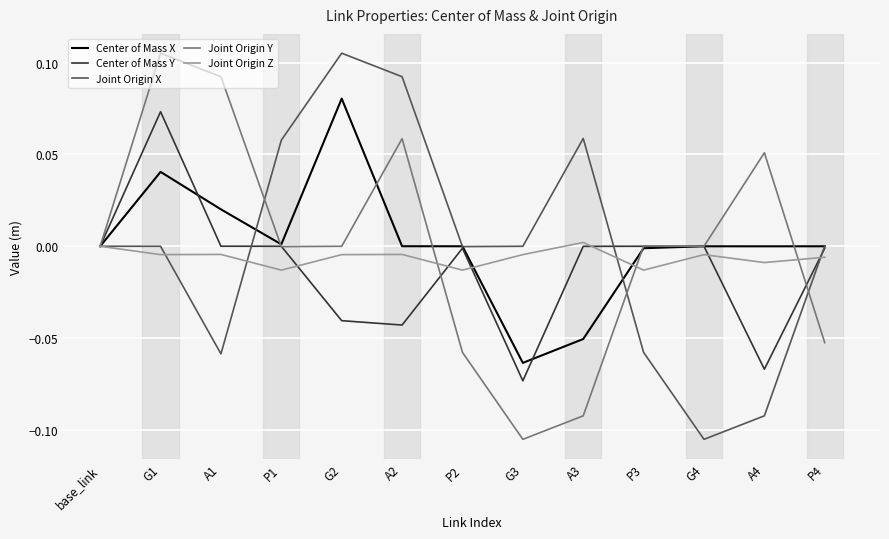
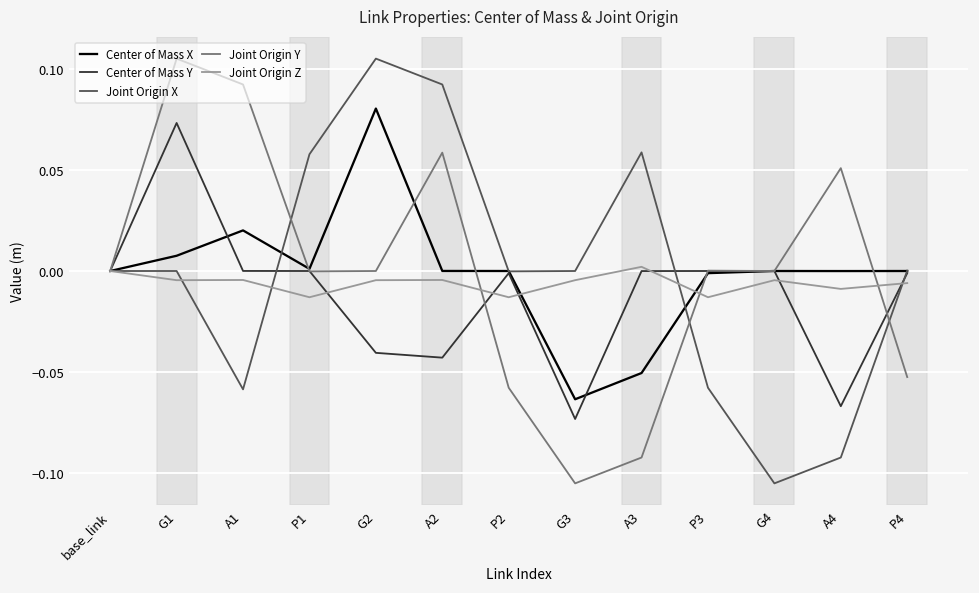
Center of Mass X, G1: 0.041 -> 0.008
